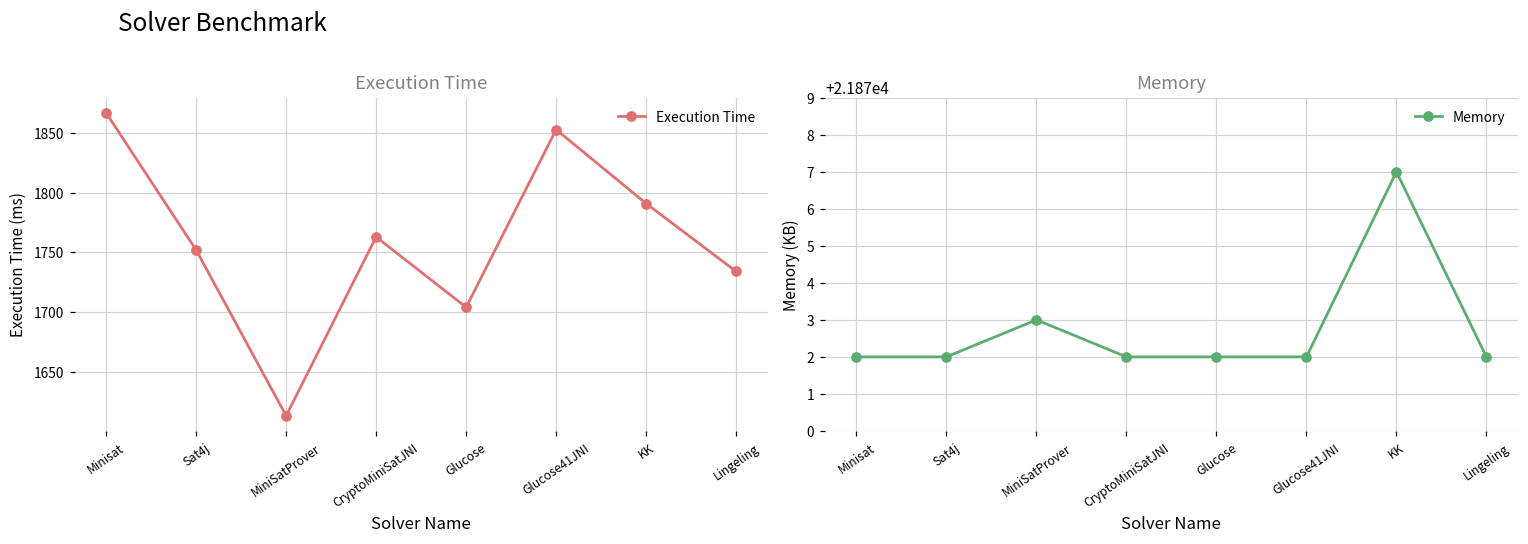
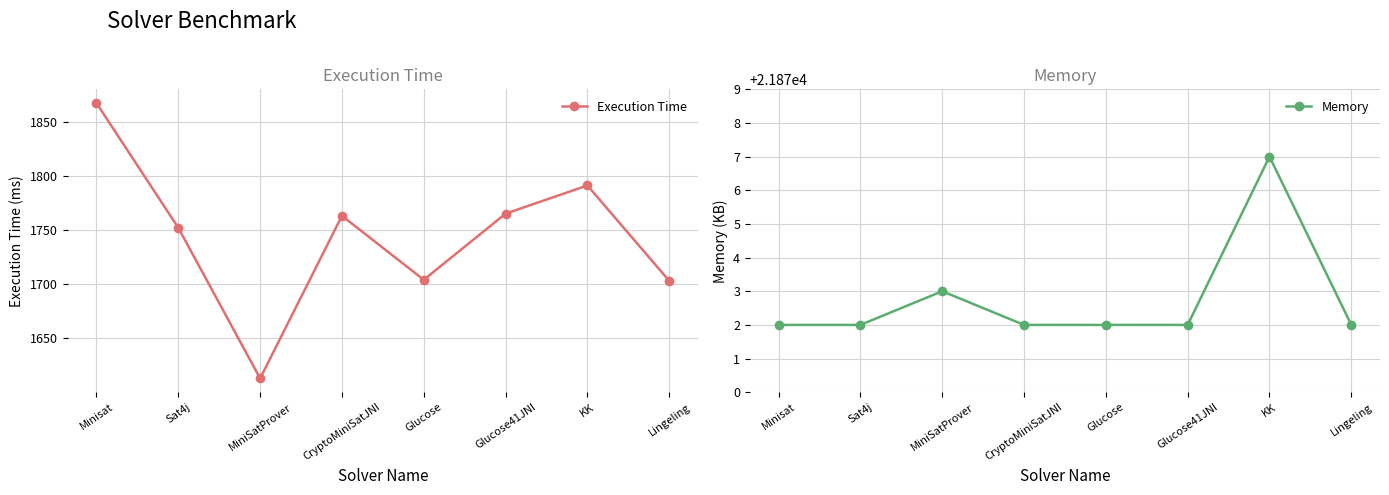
Execution Time, Glucose41JNI: 1853 -> 1765
Execution Time, Lingeling: 1734 -> 1703
